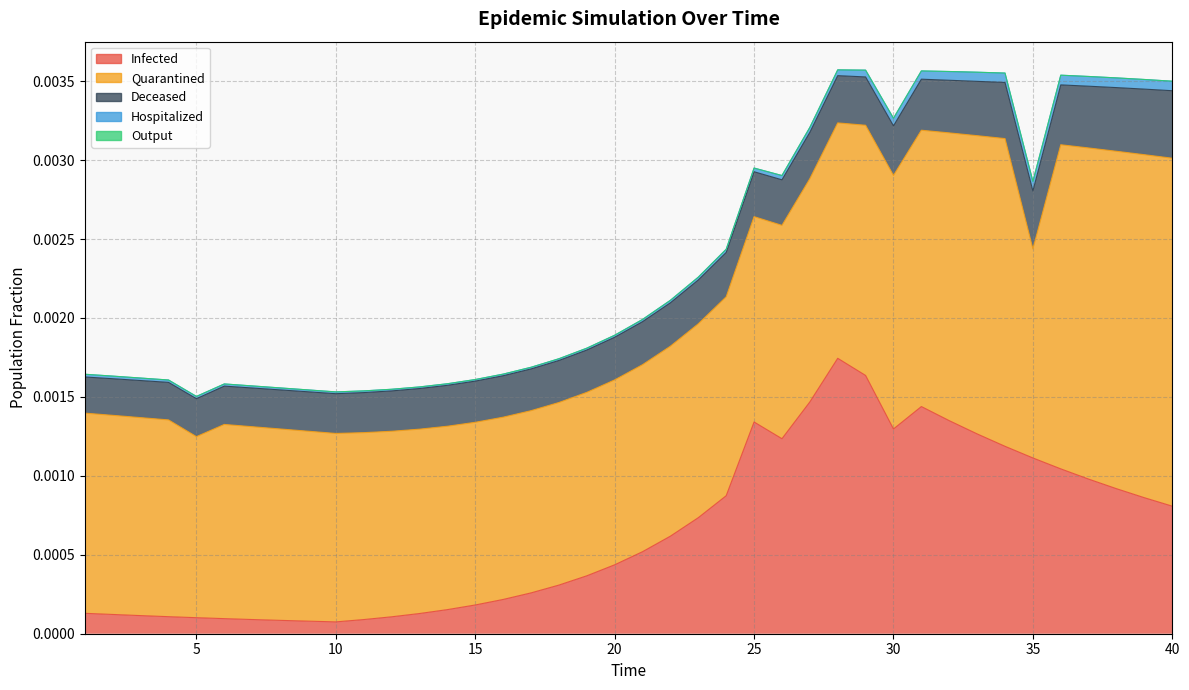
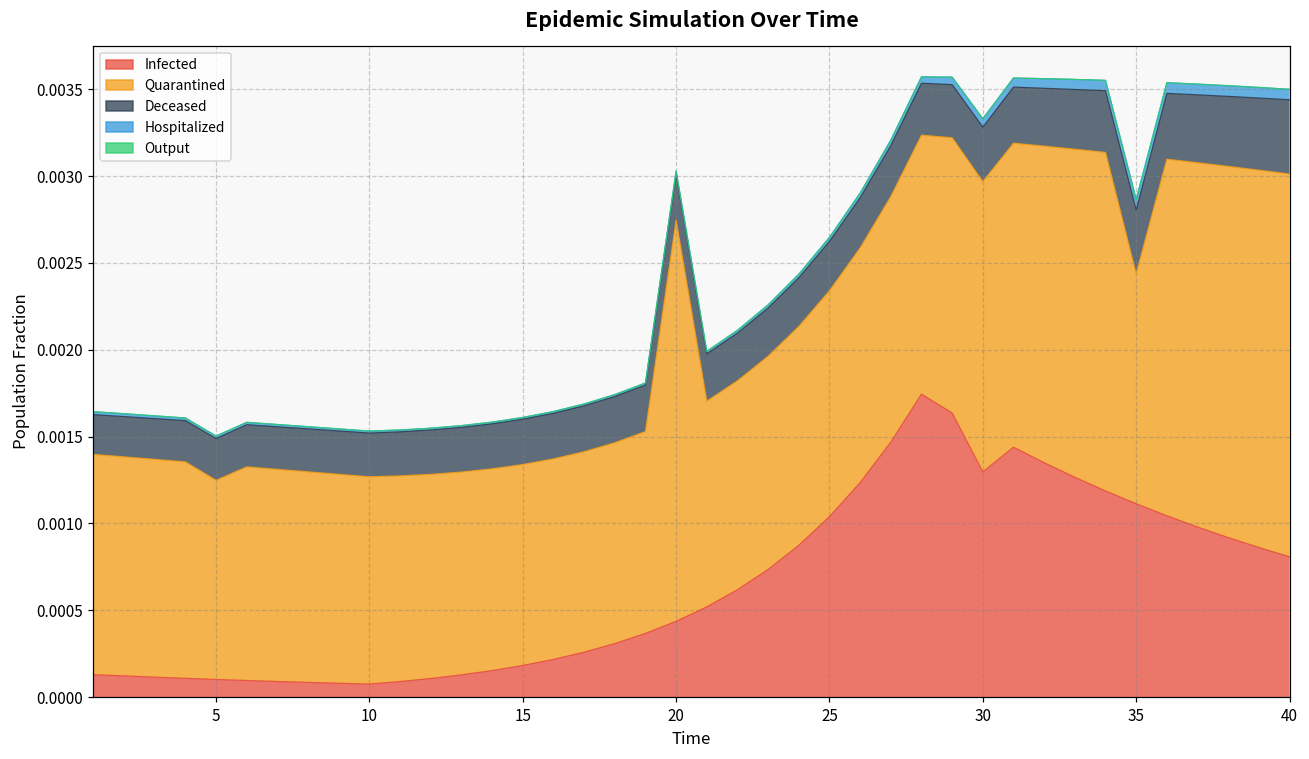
Quarantined, 20: 0.00117 -> 0.00231
Infected, 25: 0.00134 -> 0.00104
Quarantined, 30: 0.00161 -> 0.00167
